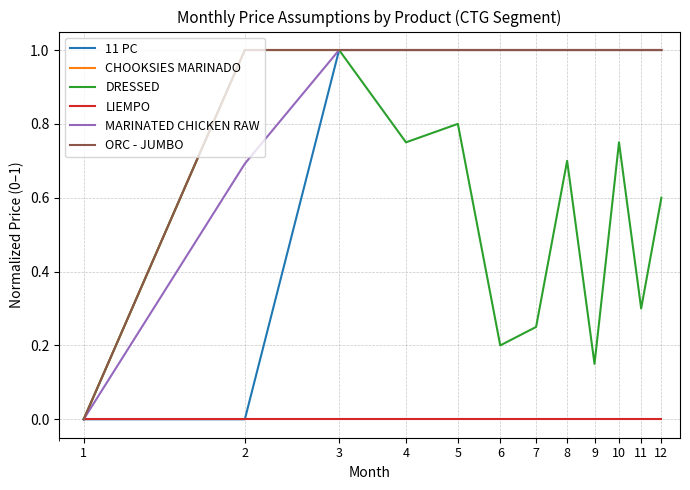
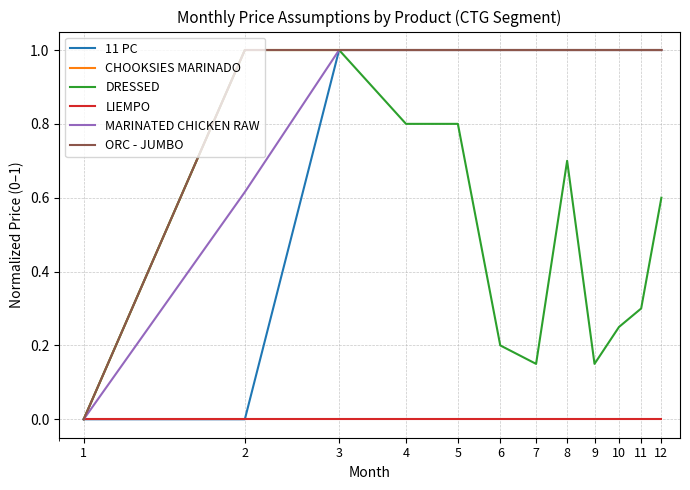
MARINATED CHICKEN RAW, 2: 0.69 -> 0.62
DRESSED, 4: 0.75 -> 0.80
DRESSED, 7: 0.25 -> 0.15
DRESSED, 10: 0.75 -> 0.25
